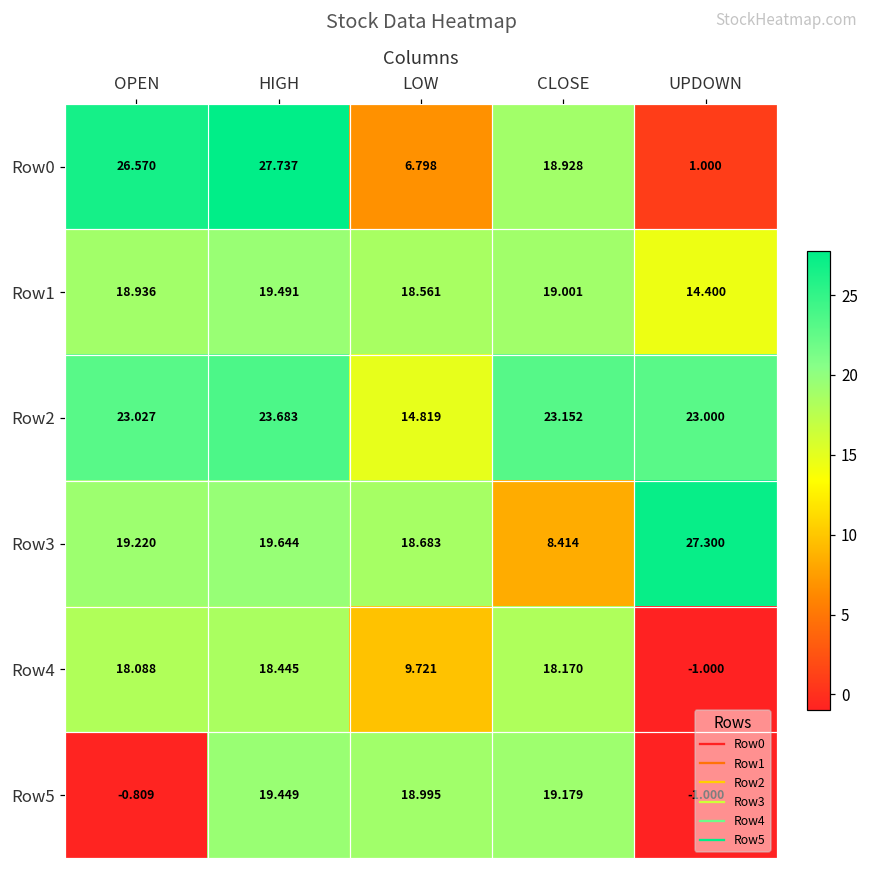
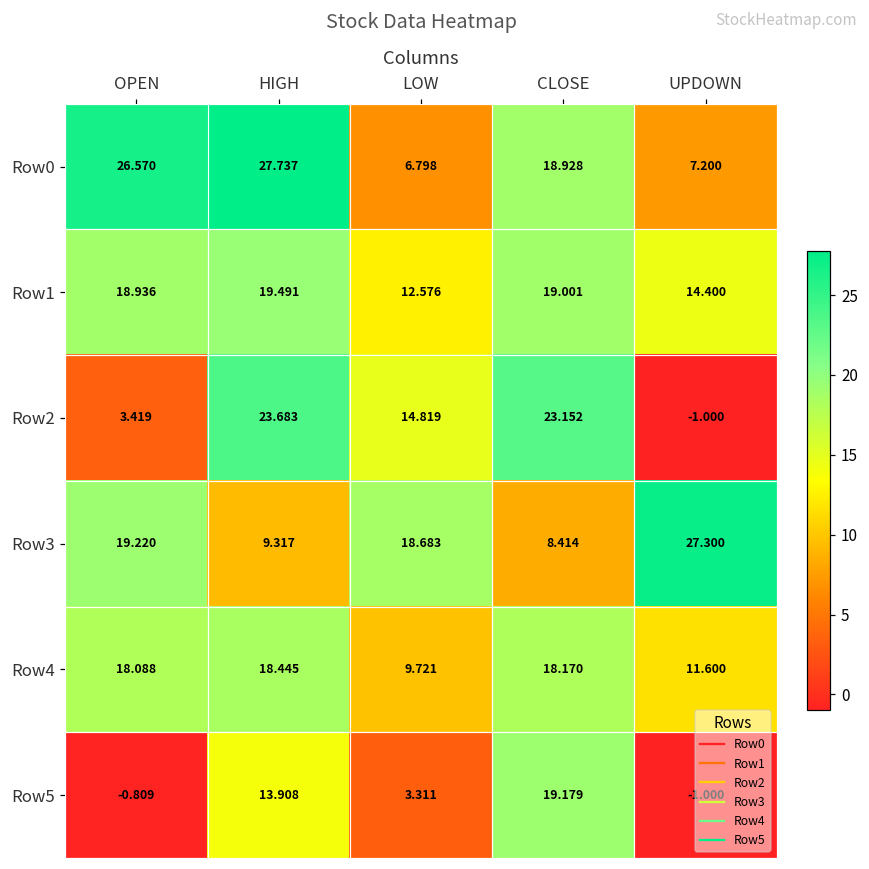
Row0, UPDOWN: 1.000 -> 7.200
Row1, LOW: 18.561 -> 12.576
Row2, OPEN: 23.027 -> 3.419
Row2, UPDOWN: 23.000 -> -1.000
Row3, HIGH: 19.644 -> 9.317
Row4, UPDOWN: -1.000 -> 11.600
Row5, HIGH: 19.449 -> 13.908
Row5, LOW: 18.995 -> 3.311
